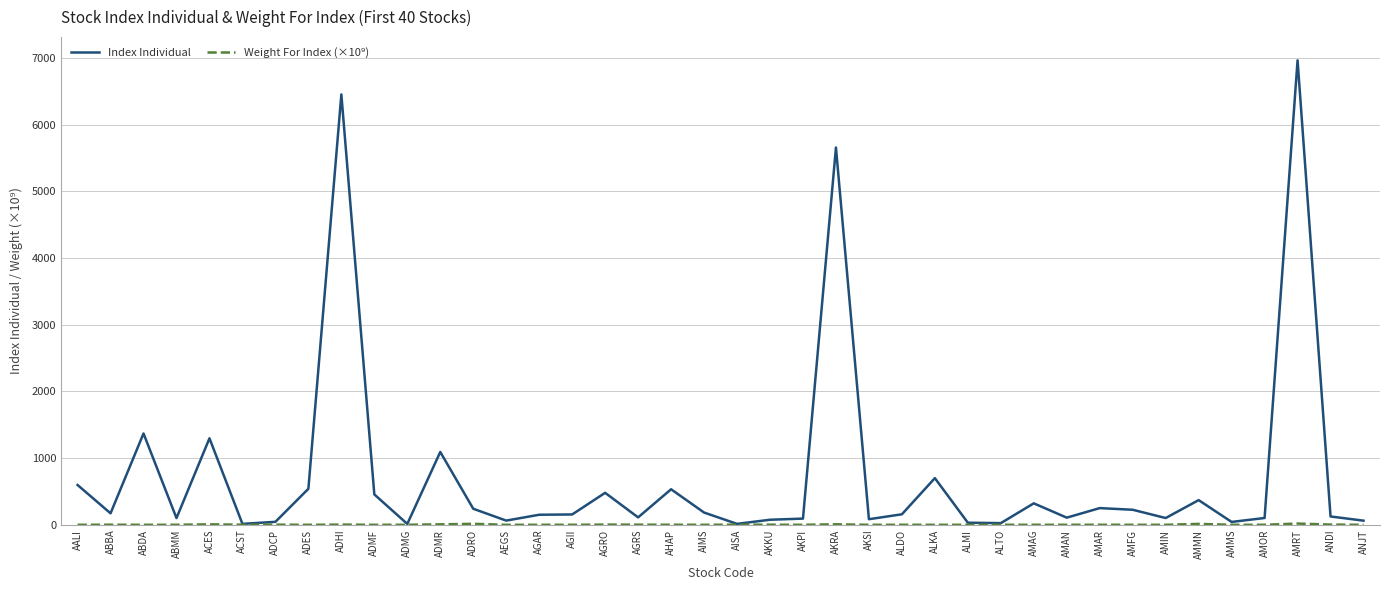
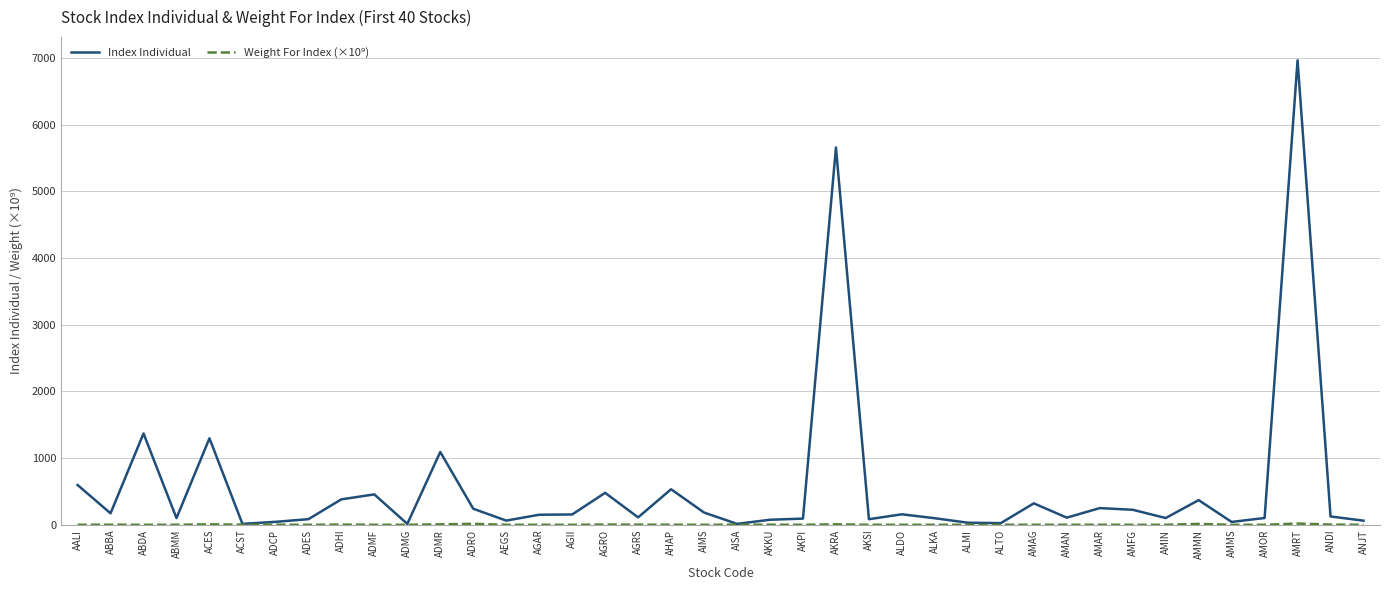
Index Individual, ADES: 500 -> 100
Index Individual, ADHI: 6500 -> 400
Index Individual, ALKA: 700 -> 100
